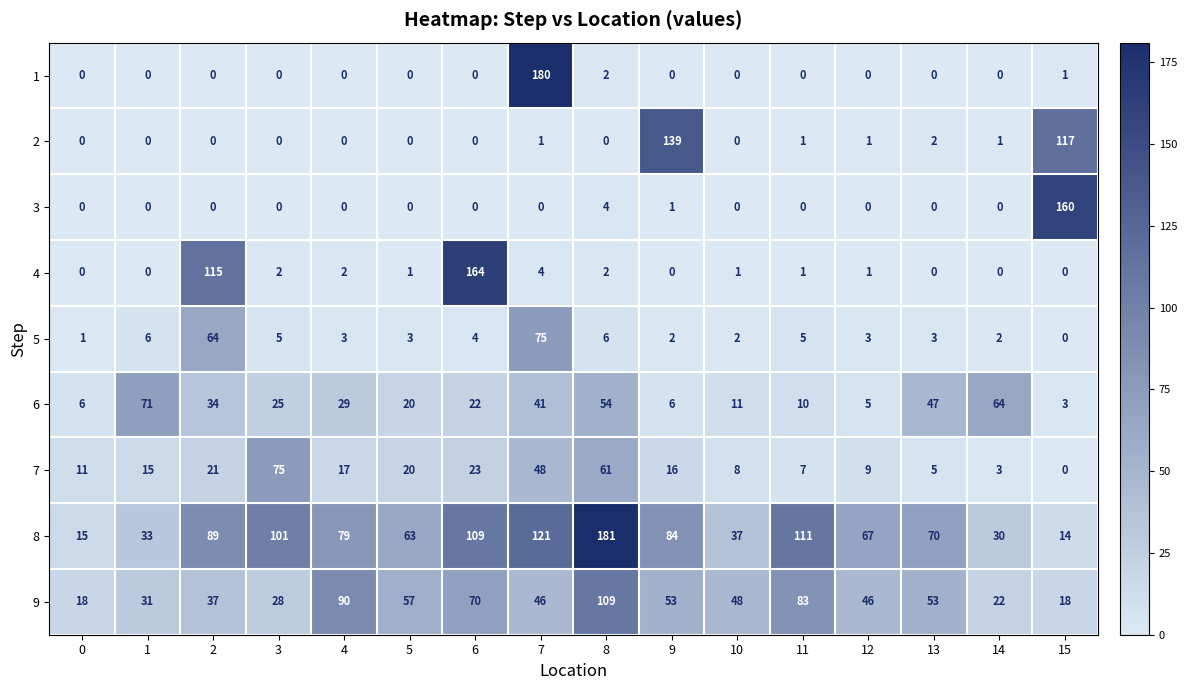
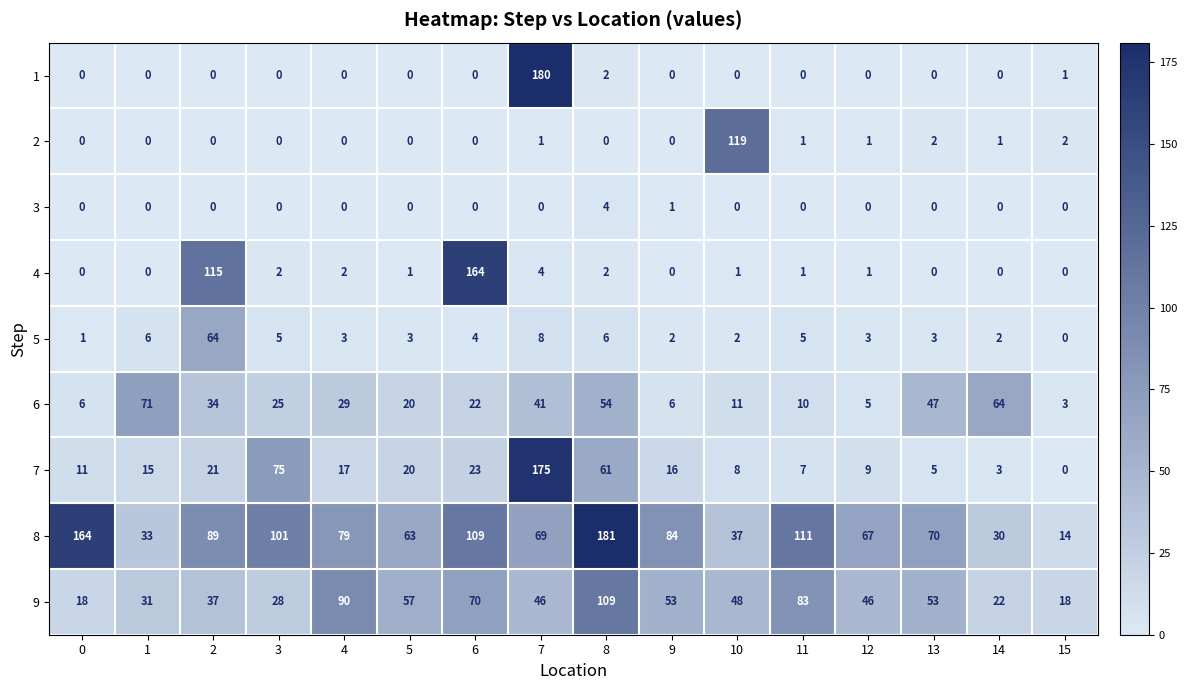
2, 9: 139 -> 0
2, 10: 0 -> 119
2, 15: 117 -> 2
3, 15: 160 -> 0
5, 7: 75 -> 8
7, 7: 48 -> 175
8, 0: 15 -> 164
8, 7: 121 -> 69
